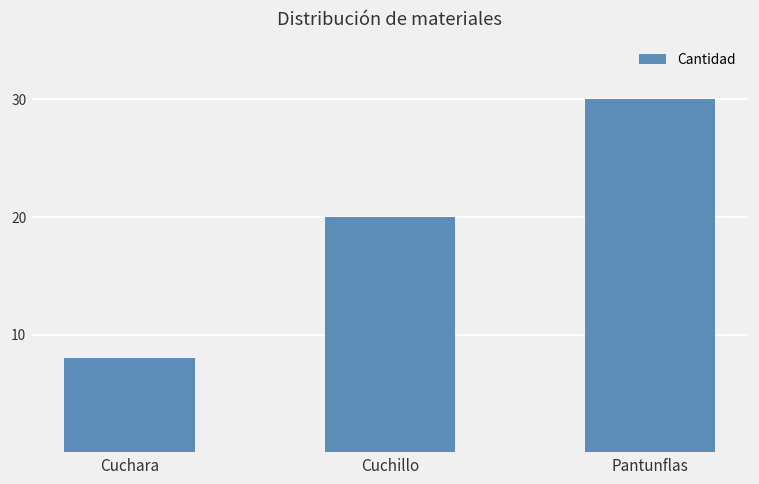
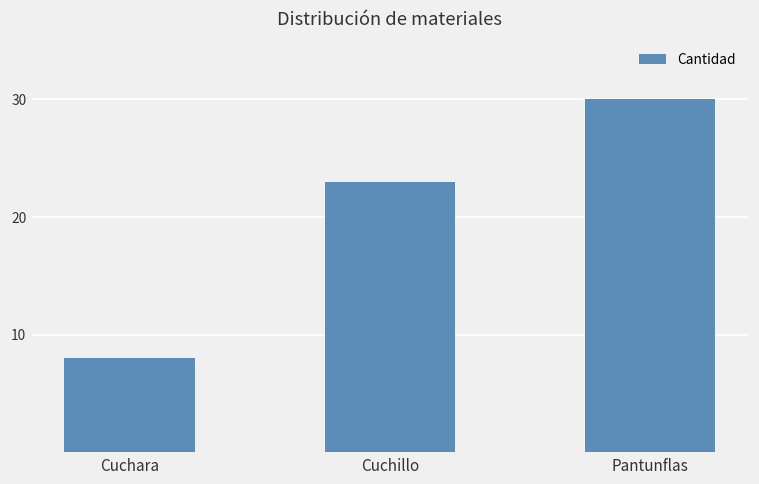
Cuchillo: 20 -> 23
